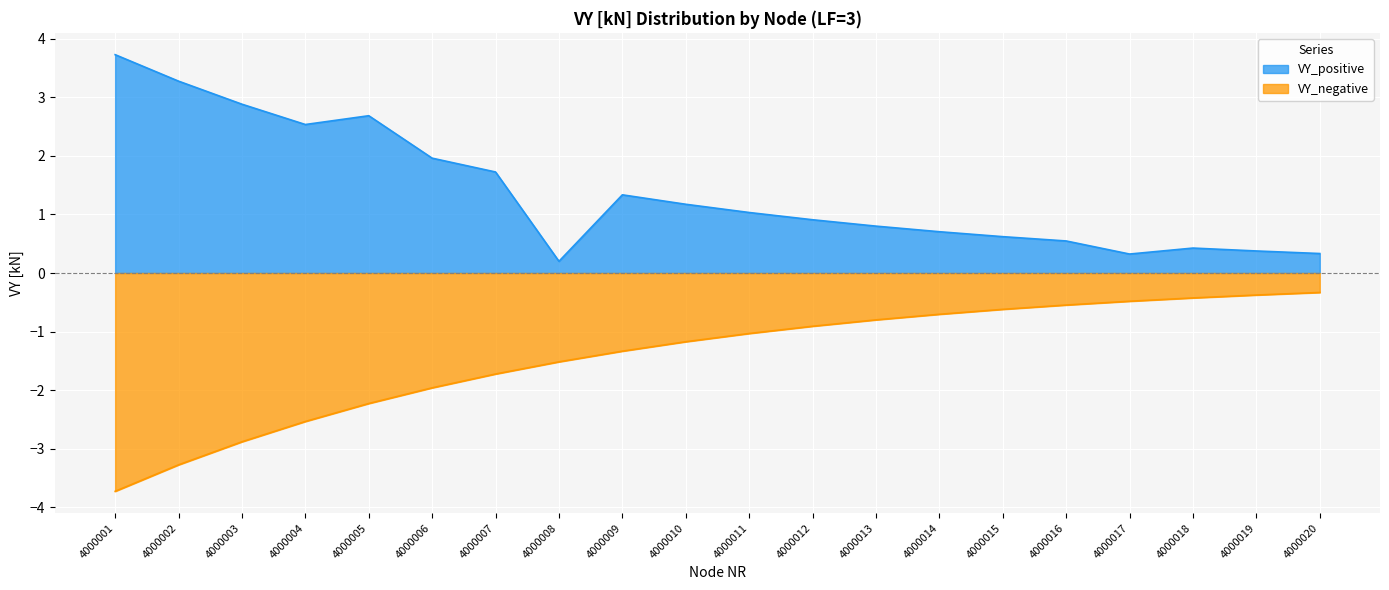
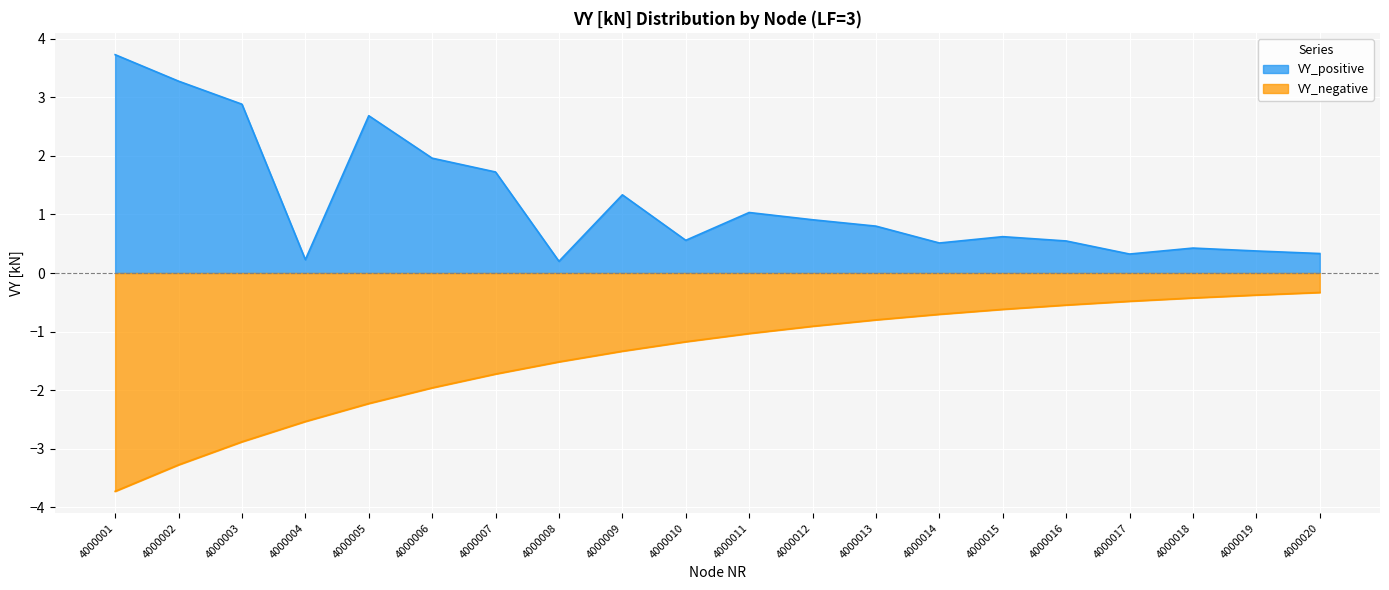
VY_positive, 4000004: 2.5 -> 0.2
VY_positive, 4000010: 1.2 -> 0.6
VY_positive, 4000014: 0.7 -> 0.5
